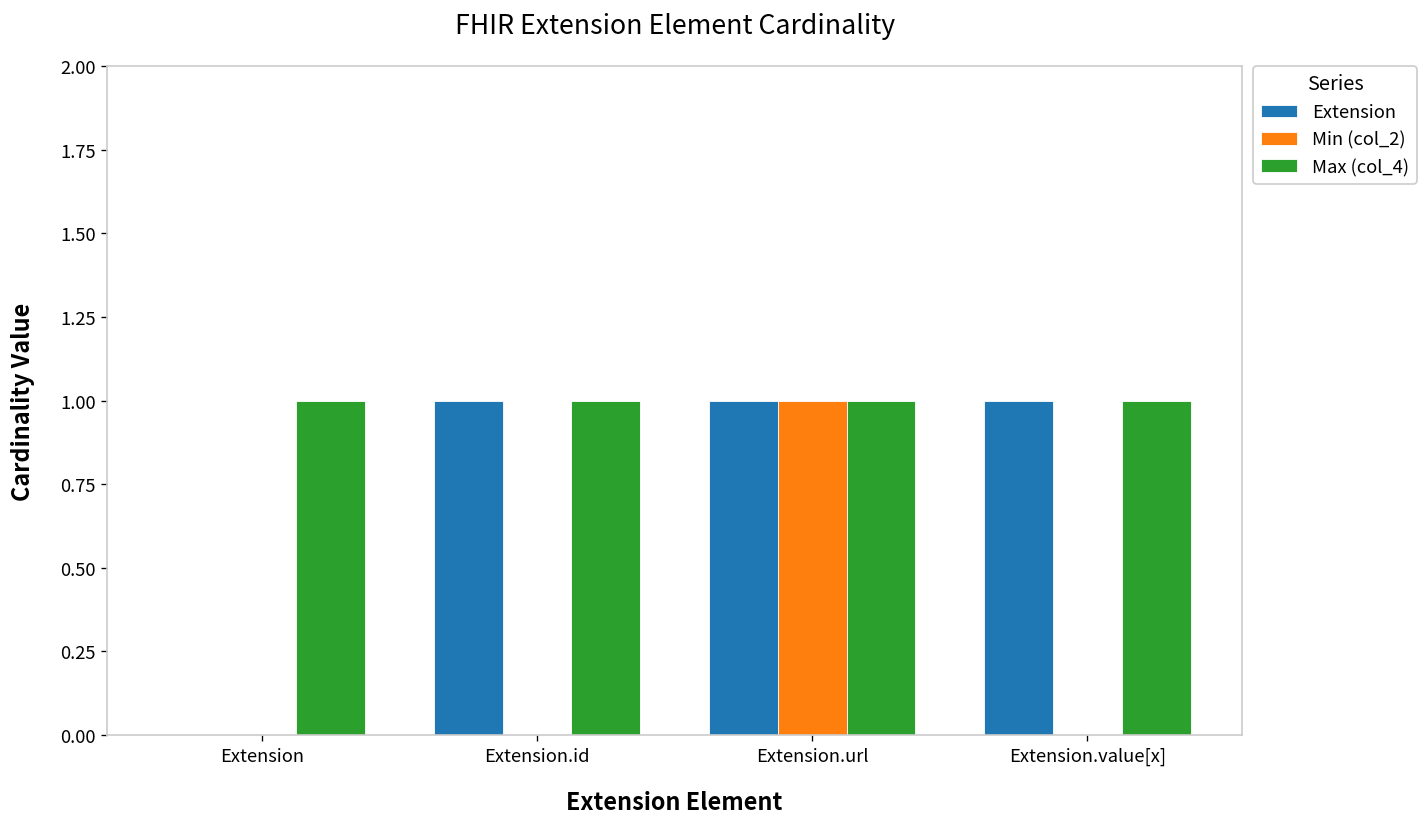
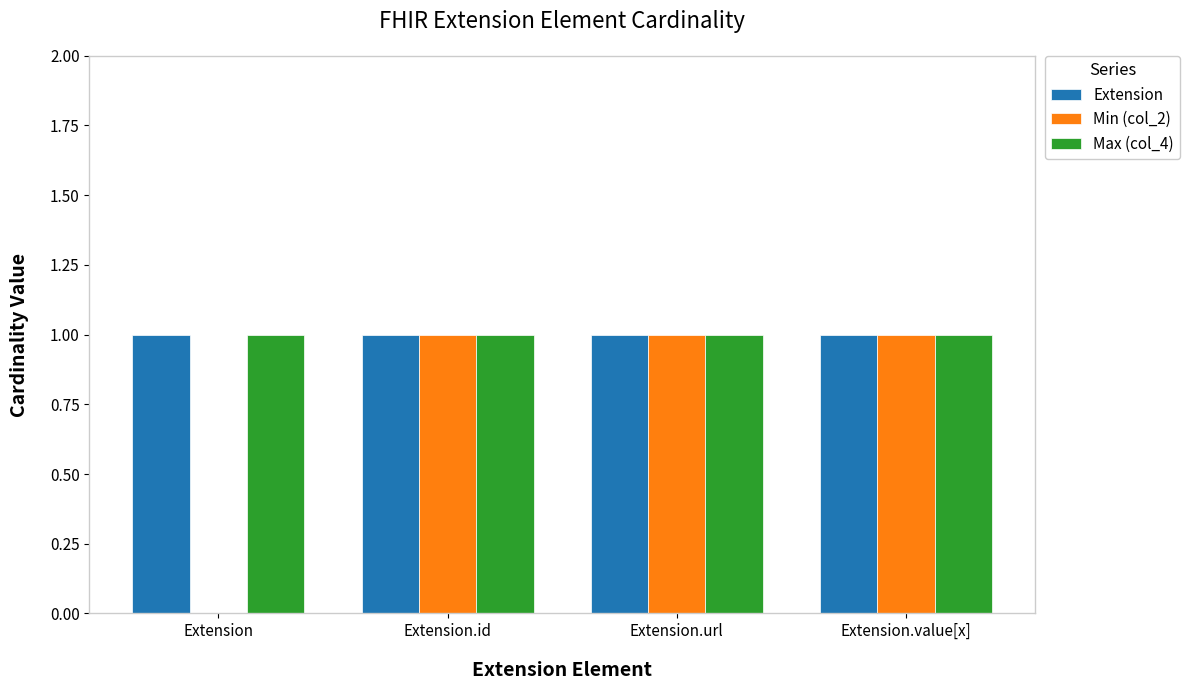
Extension, Extension: 0 -> 1
Min (col_2), Extension.id: 0 -> 1
Min (col_2), Extension.value[x]: 0 -> 1
